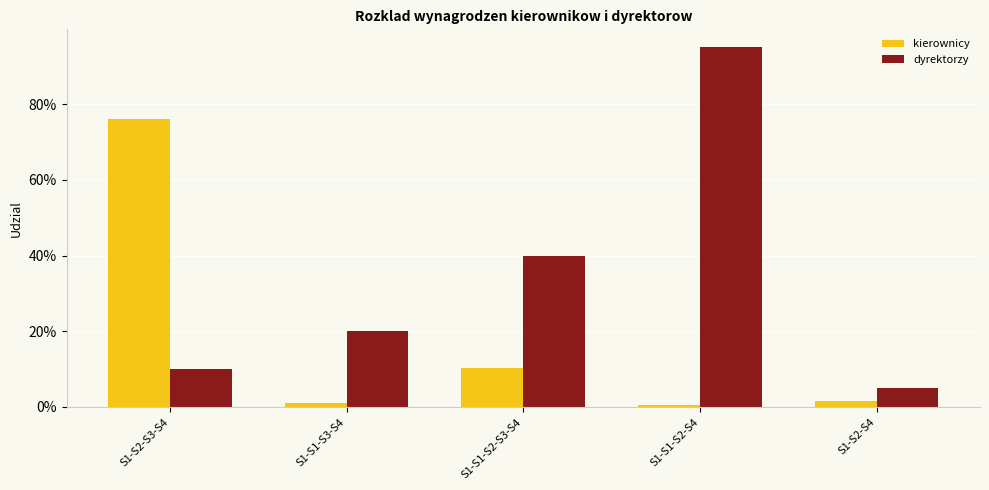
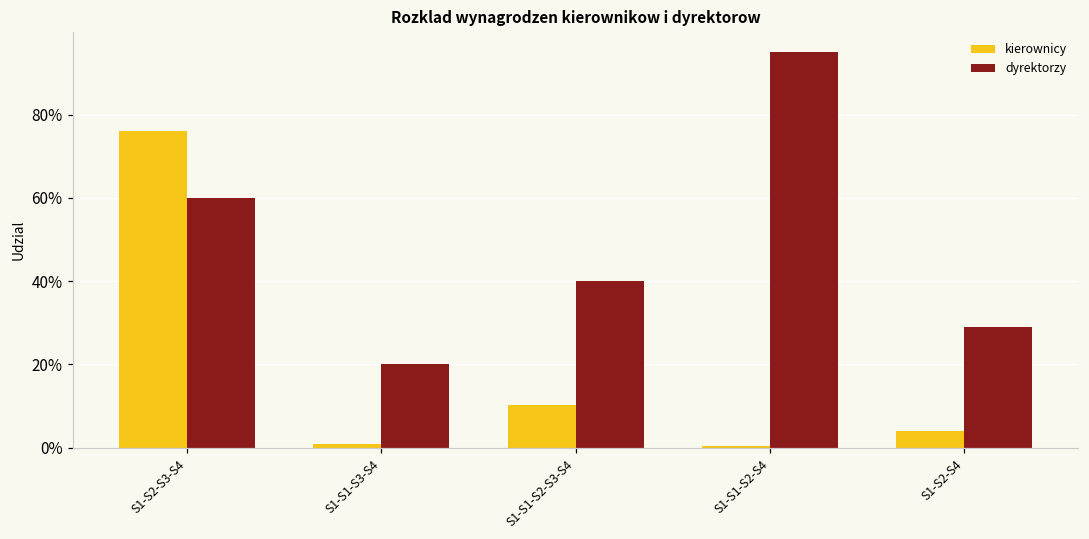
dyrektorzy, S1-S2-S3-S4: 10% -> 60%
kierownicy, S1-S2-S4: 2% -> 4%
dyrektorzy, S1-S2-S4: 5% -> 29%
